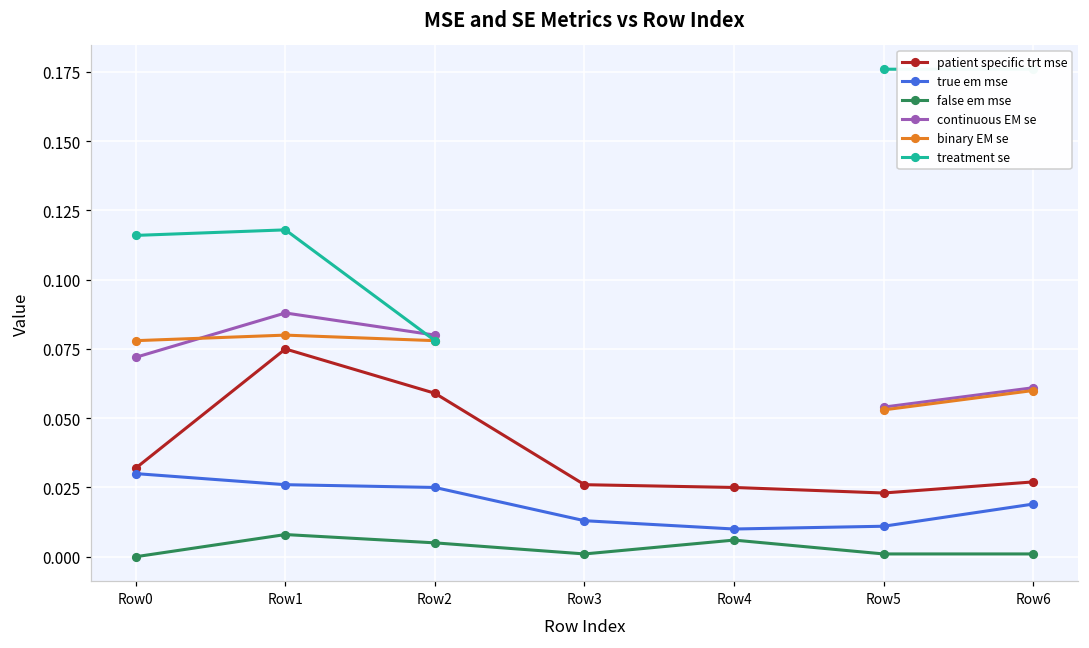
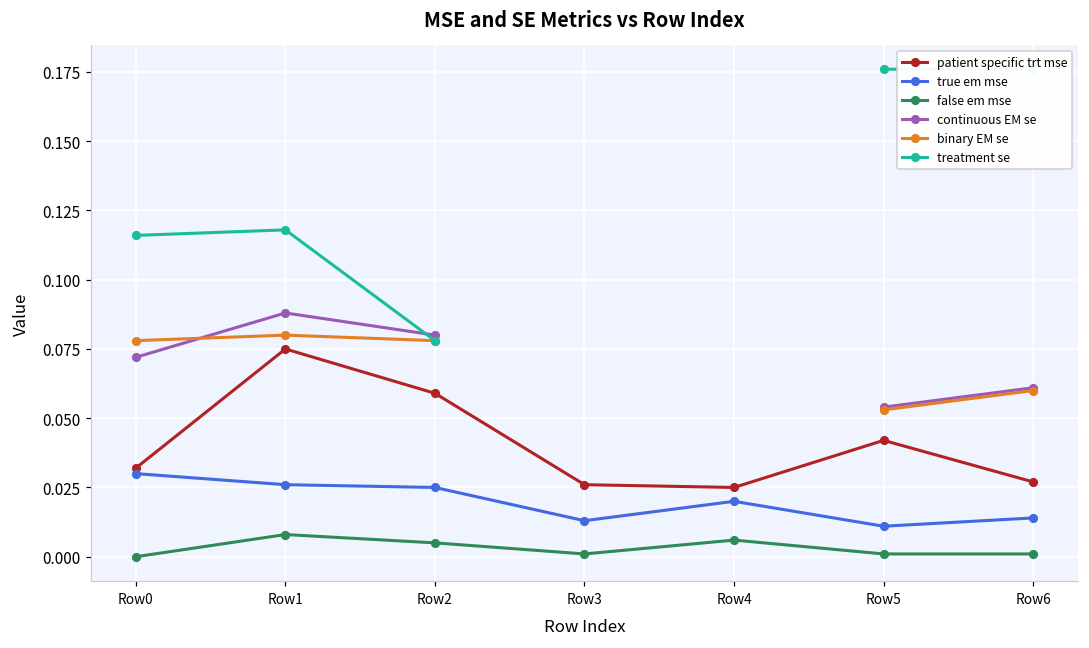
true em mse, Row4: 0.01 -> 0.02
patient specific trt mse, Row5: 0.023 -> 0.042
true em mse, Row6: 0.019 -> 0.014
